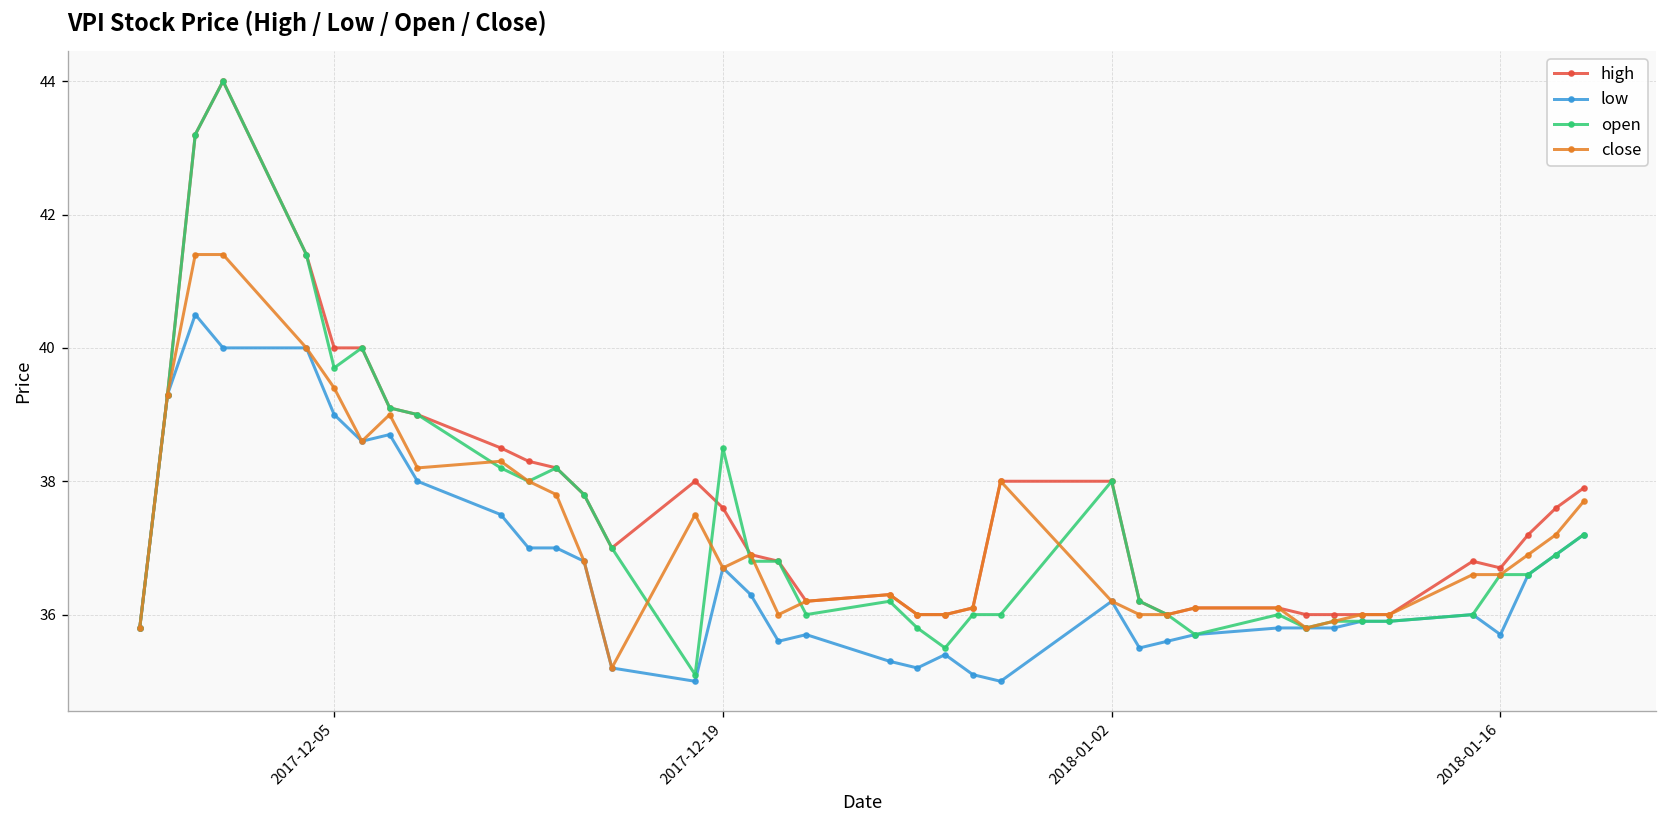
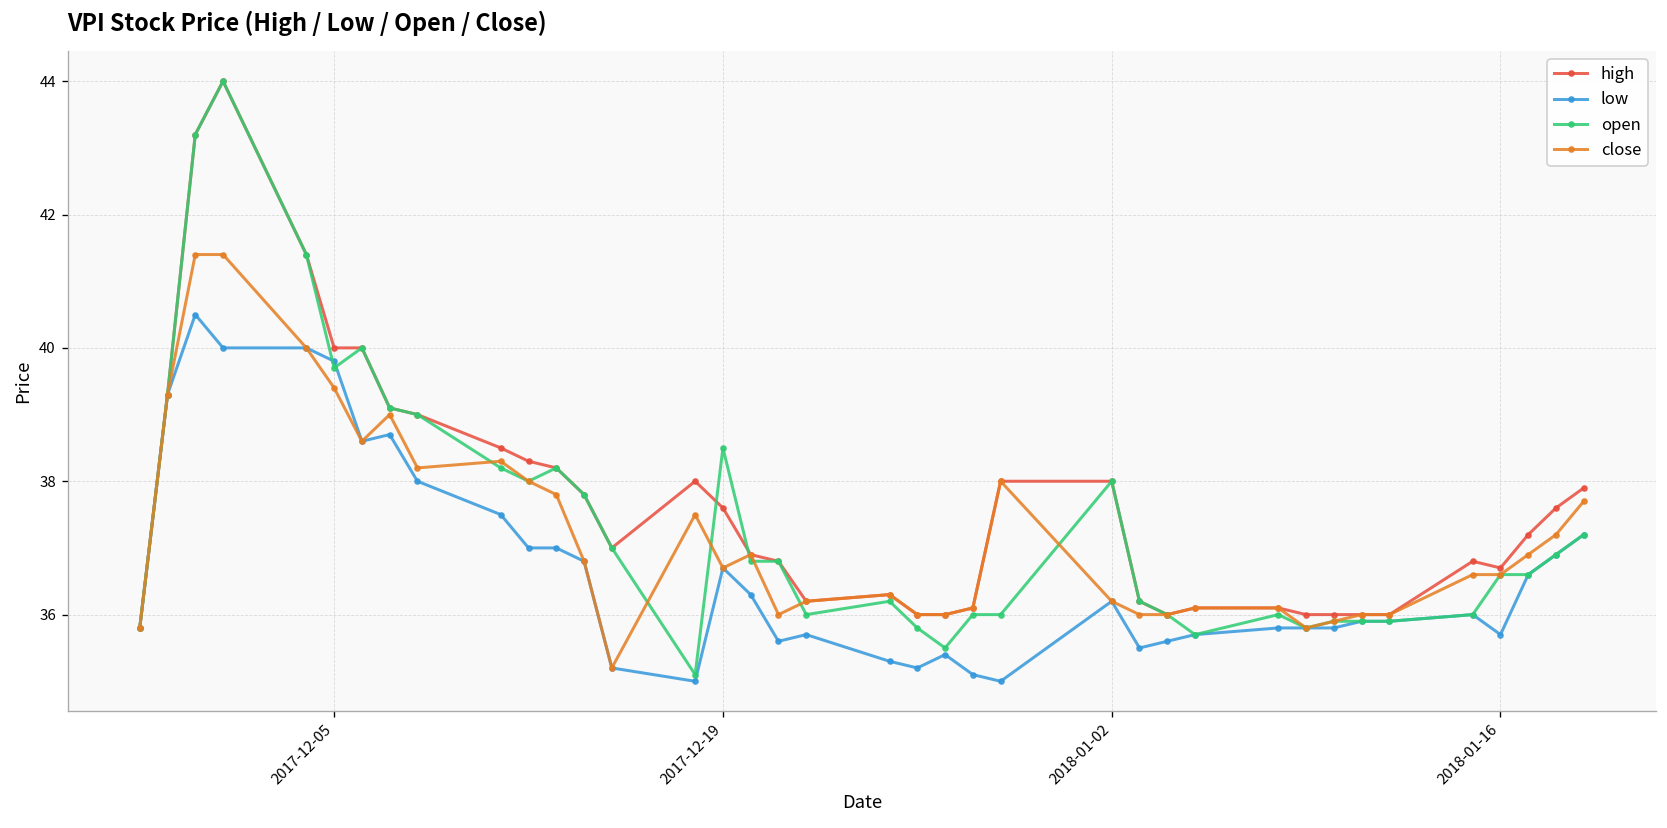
low, 2017-12-05: 39.0 -> 39.8
